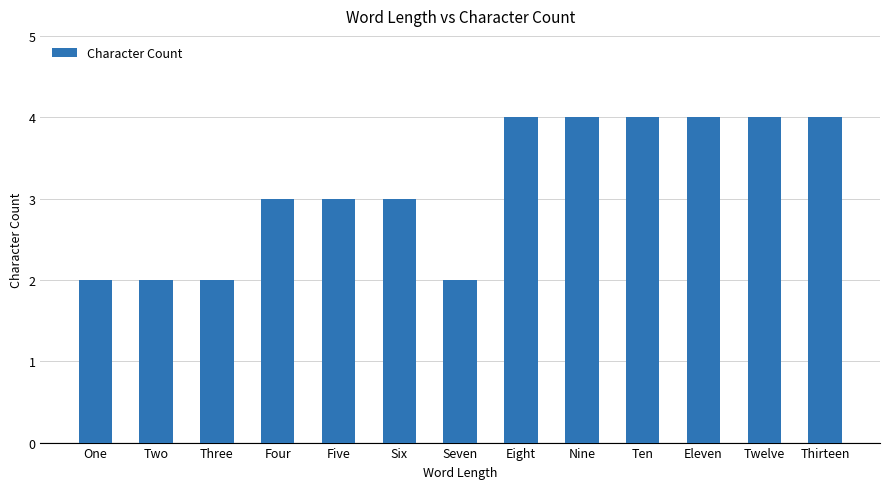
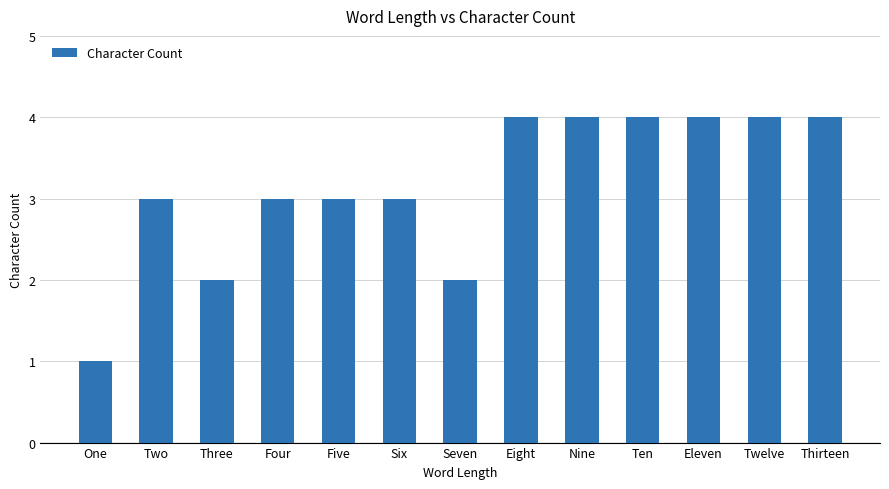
One: 2 -> 1
Two: 2 -> 3
